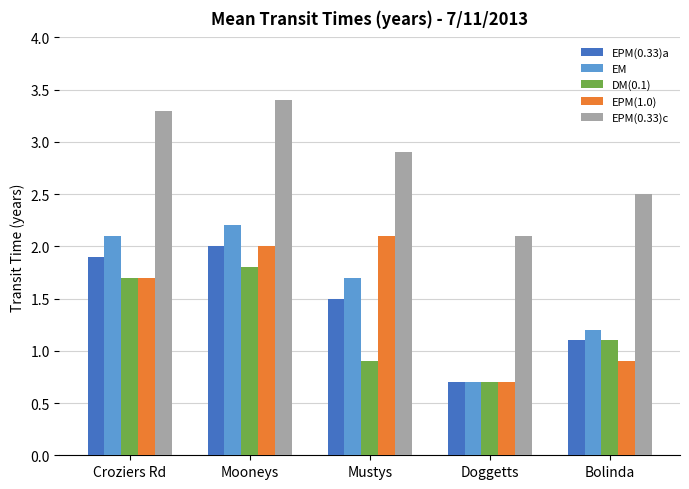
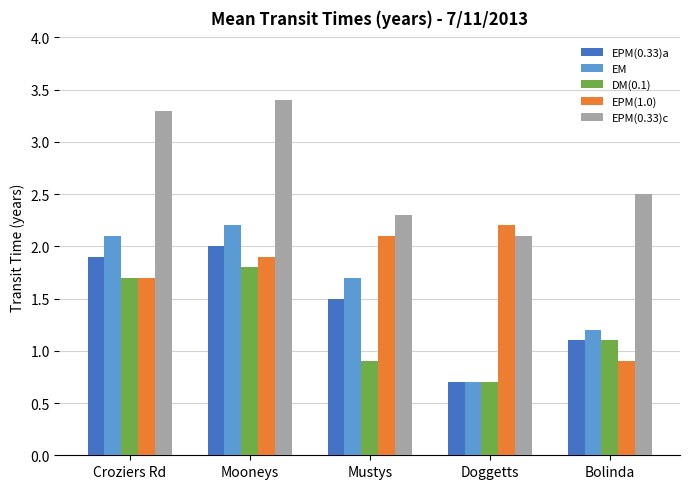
EPM(1.0), Mooneys: 2.0 -> 1.9
EPM(0.33)c, Mustys: 2.9 -> 2.3
EPM(1.0), Doggetts: 0.7 -> 2.2
